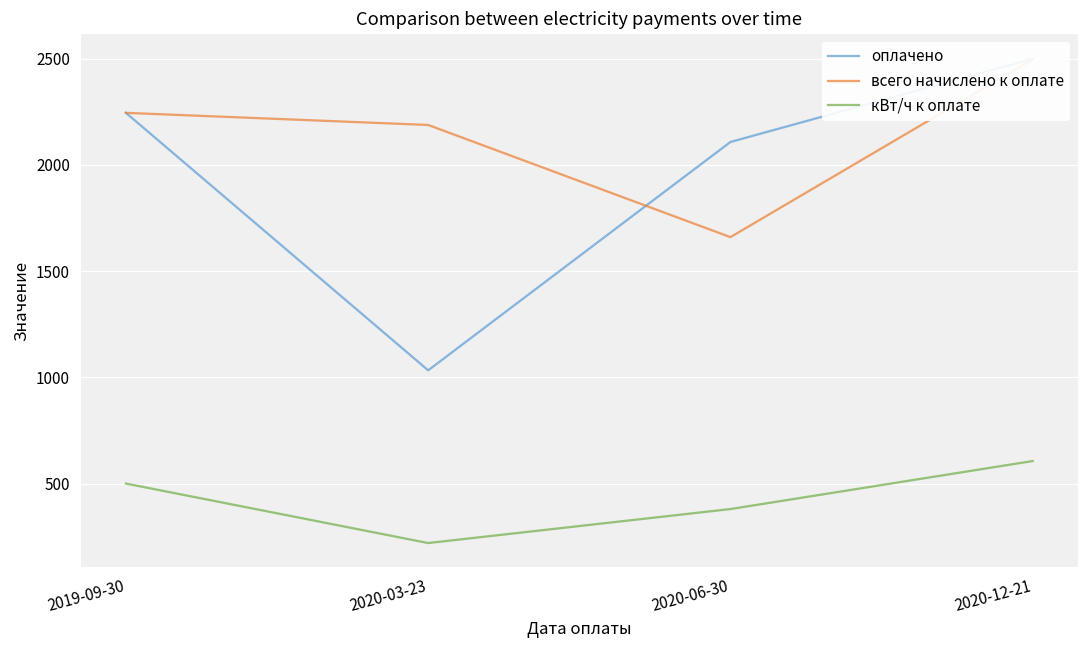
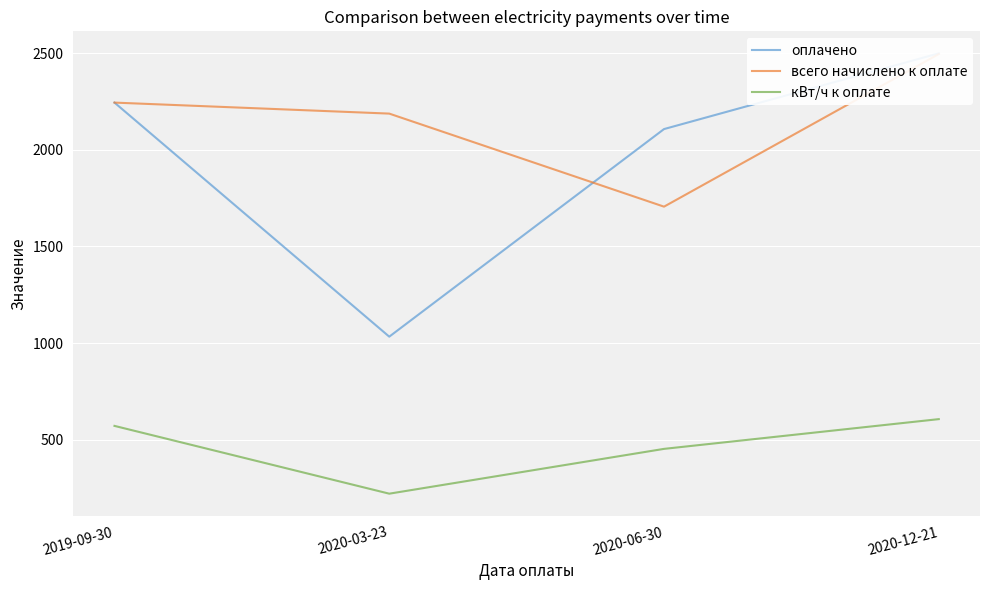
кВт/ч к оплате, 2019-09-30: 500 -> 570
всего начислено к оплате, 2020-06-30: 1660 -> 1710
кВт/ч к оплате, 2020-06-30: 380 -> 450
